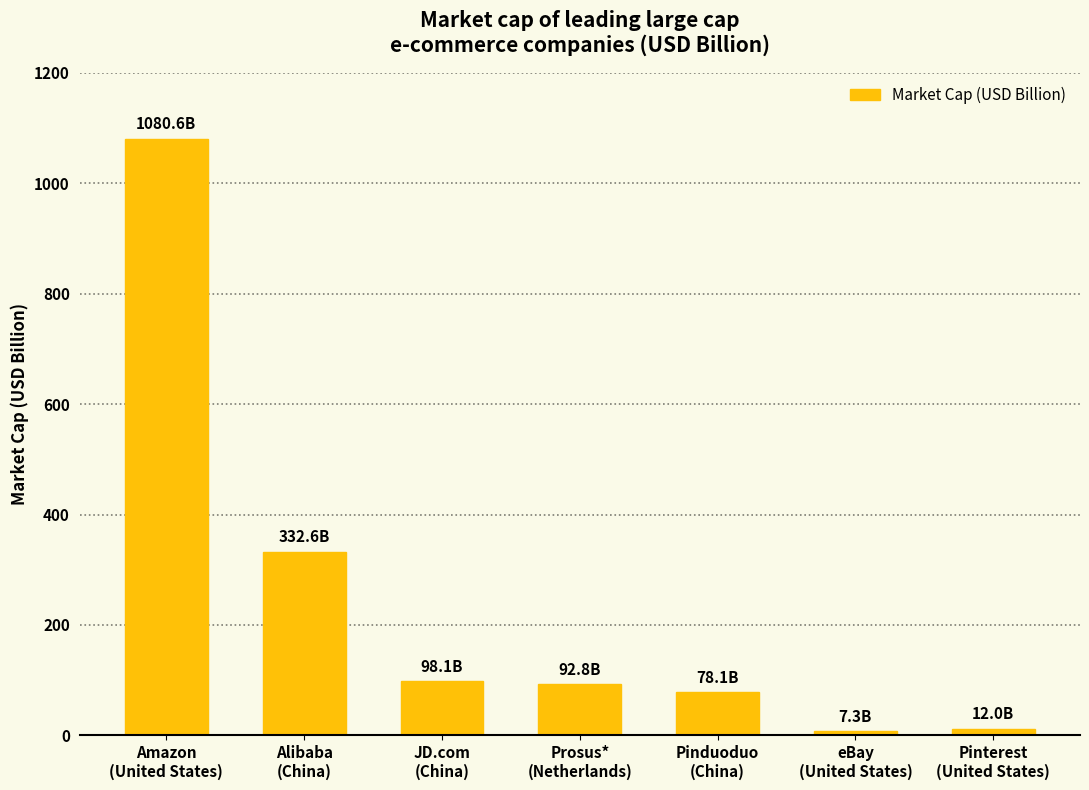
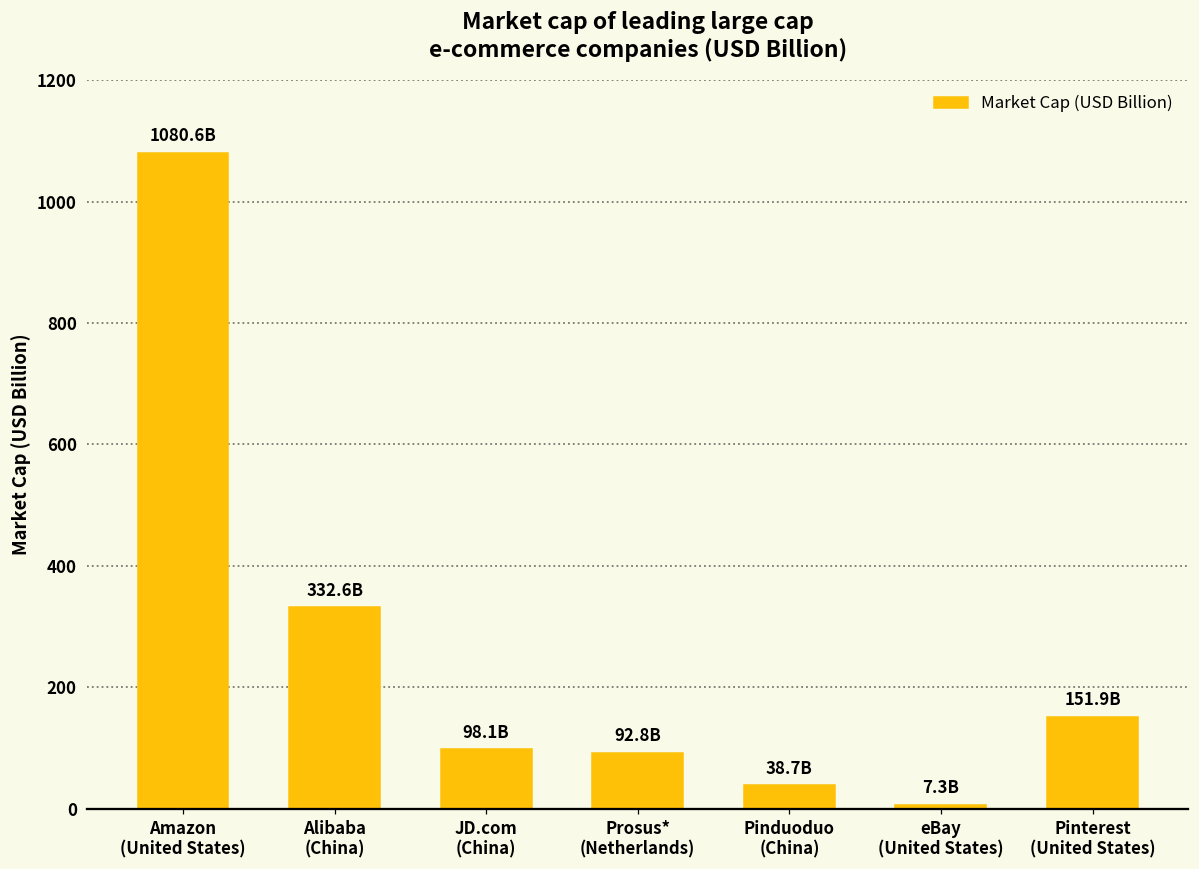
Pinduoduo (China): 78.1B -> 38.7B
Pinterest (United States): 12.0B -> 151.9B
